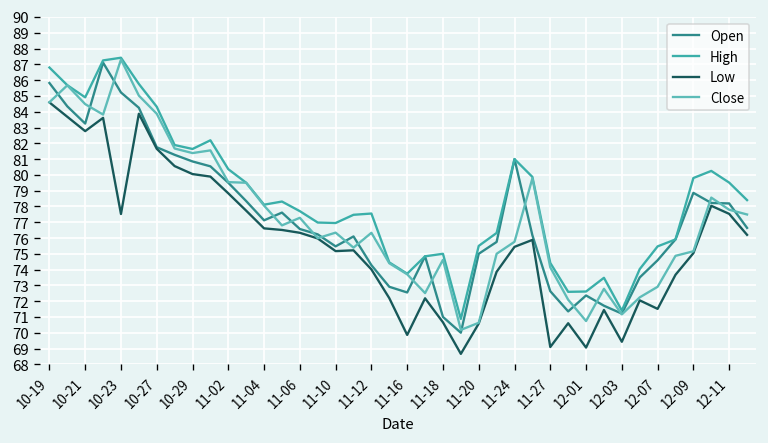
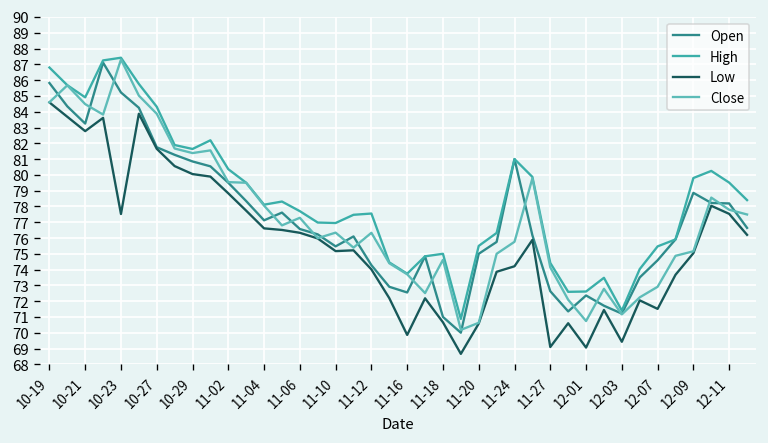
Low, 11-24: 75.4 -> 74.2
